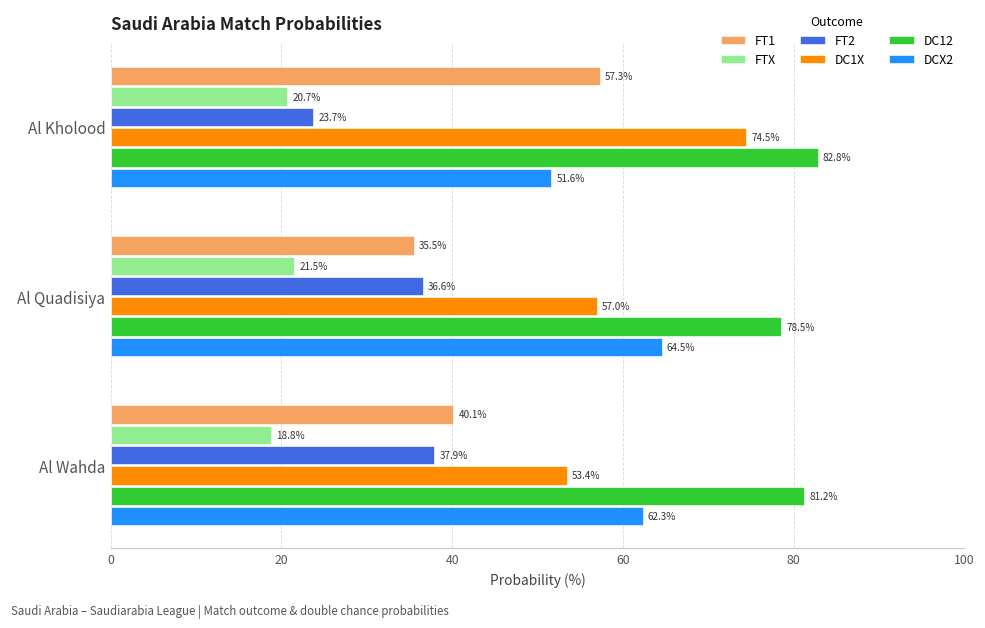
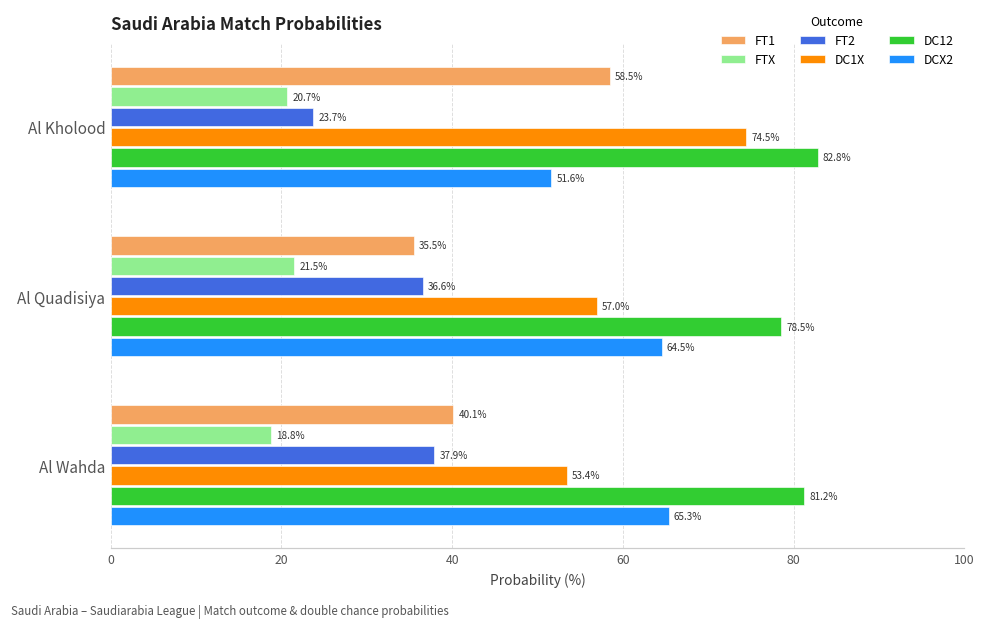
FT1, Al Kholood: 57.3% -> 58.5%
DCX2, Al Wahda: 62.3% -> 65.3%
